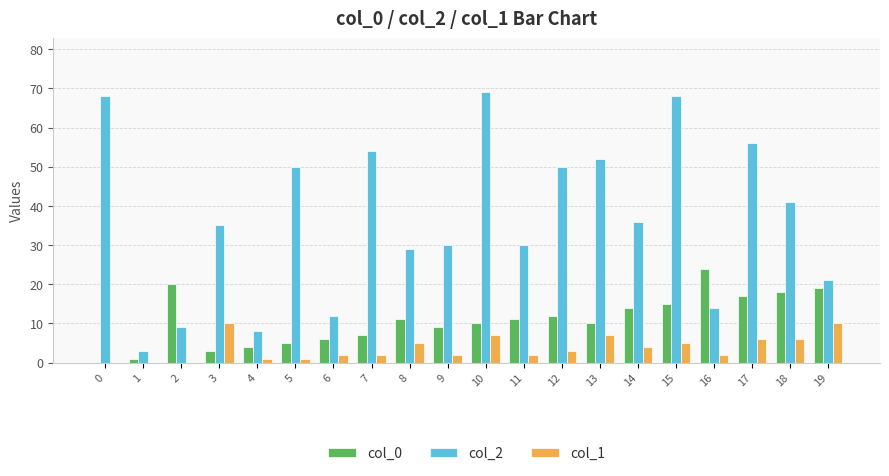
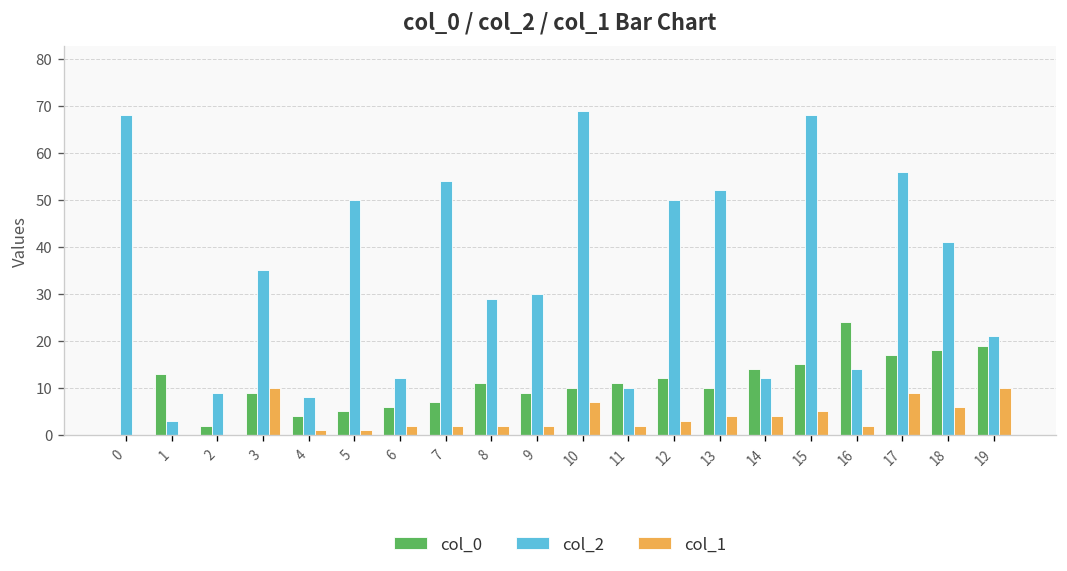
col_0, 1: 1 -> 13
col_0, 2: 20 -> 2
col_0, 3: 3 -> 9
col_1, 8: 5 -> 2
col_2, 11: 30 -> 10
col_1, 13: 7 -> 4
col_2, 14: 36 -> 12
col_1, 17: 6 -> 9
